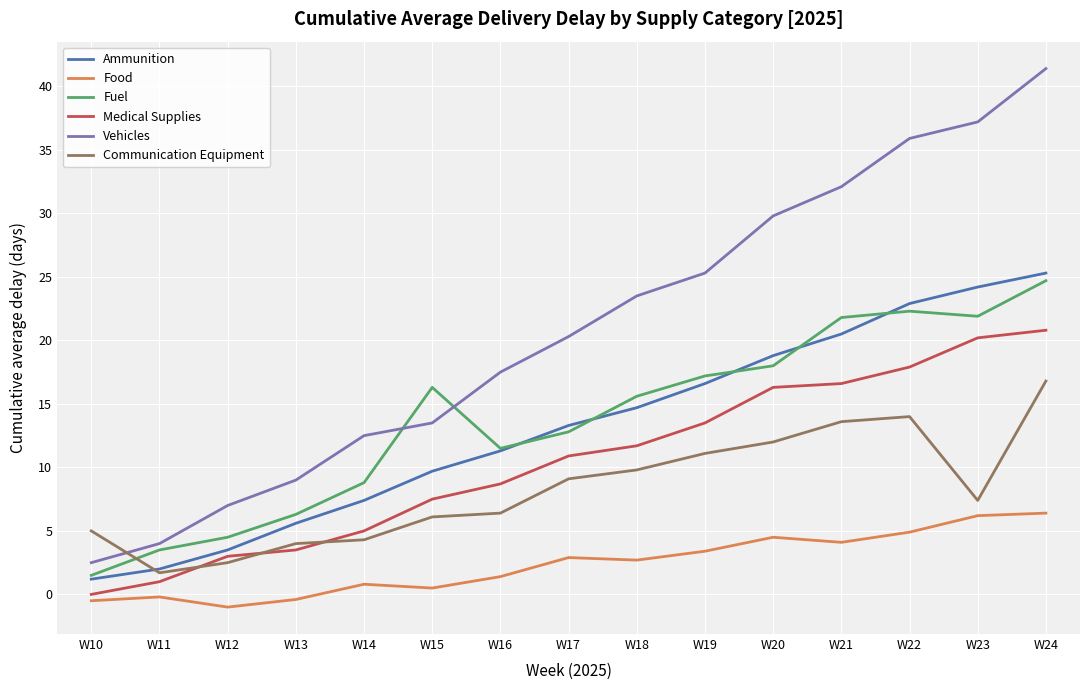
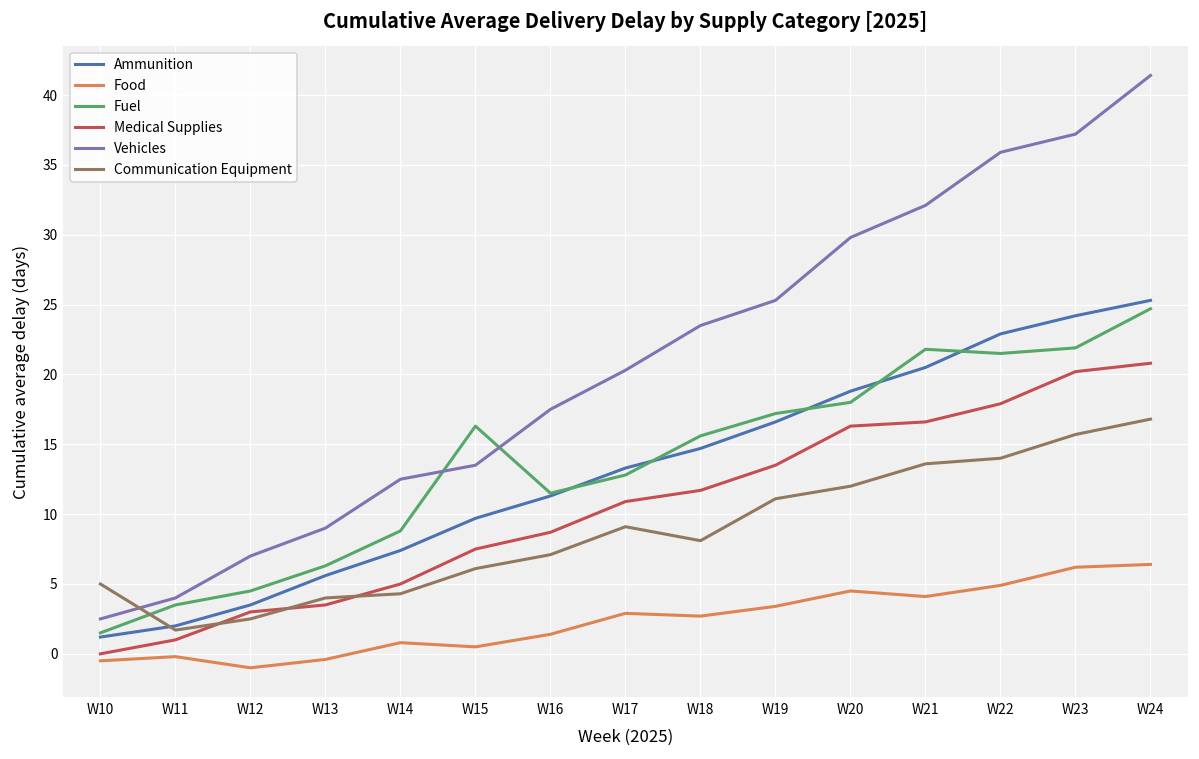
Communication Equipment, W16: 6.4 -> 7.1
Communication Equipment, W18: 9.8 -> 8.1
Fuel, W22: 22.3 -> 21.5
Communication Equipment, W23: 7.4 -> 15.7
